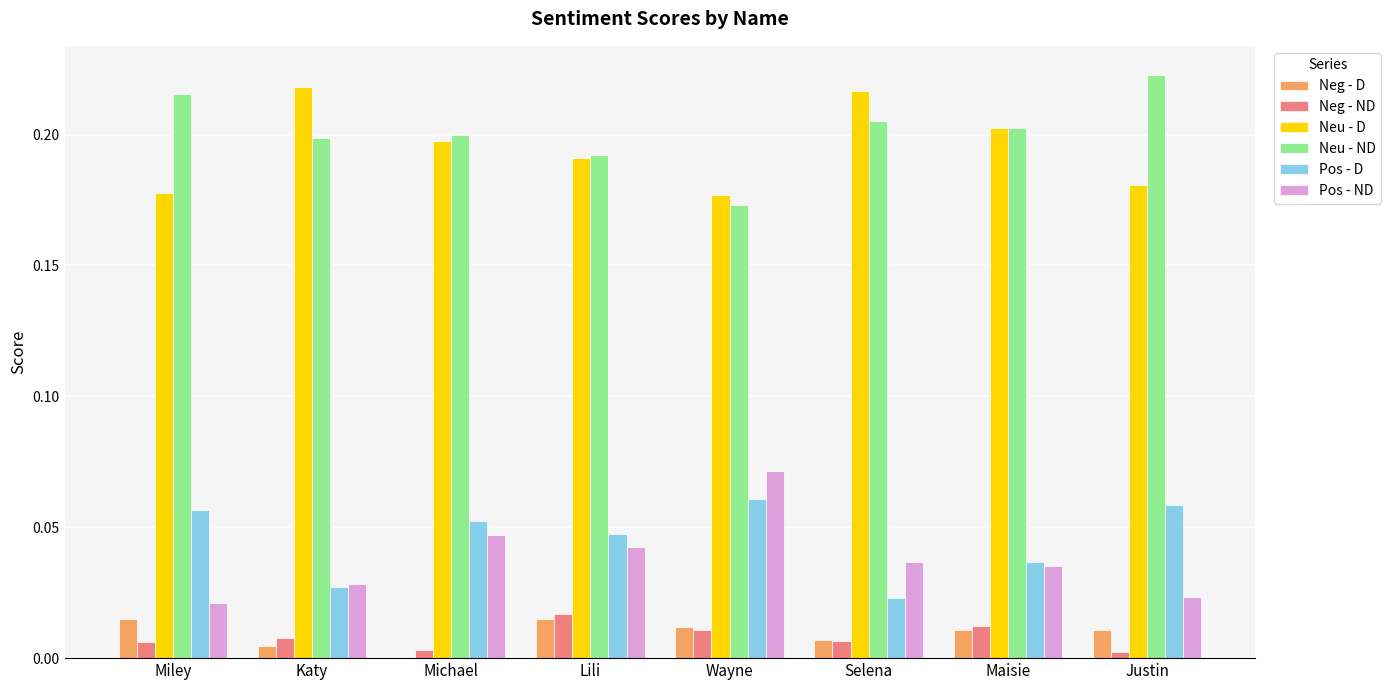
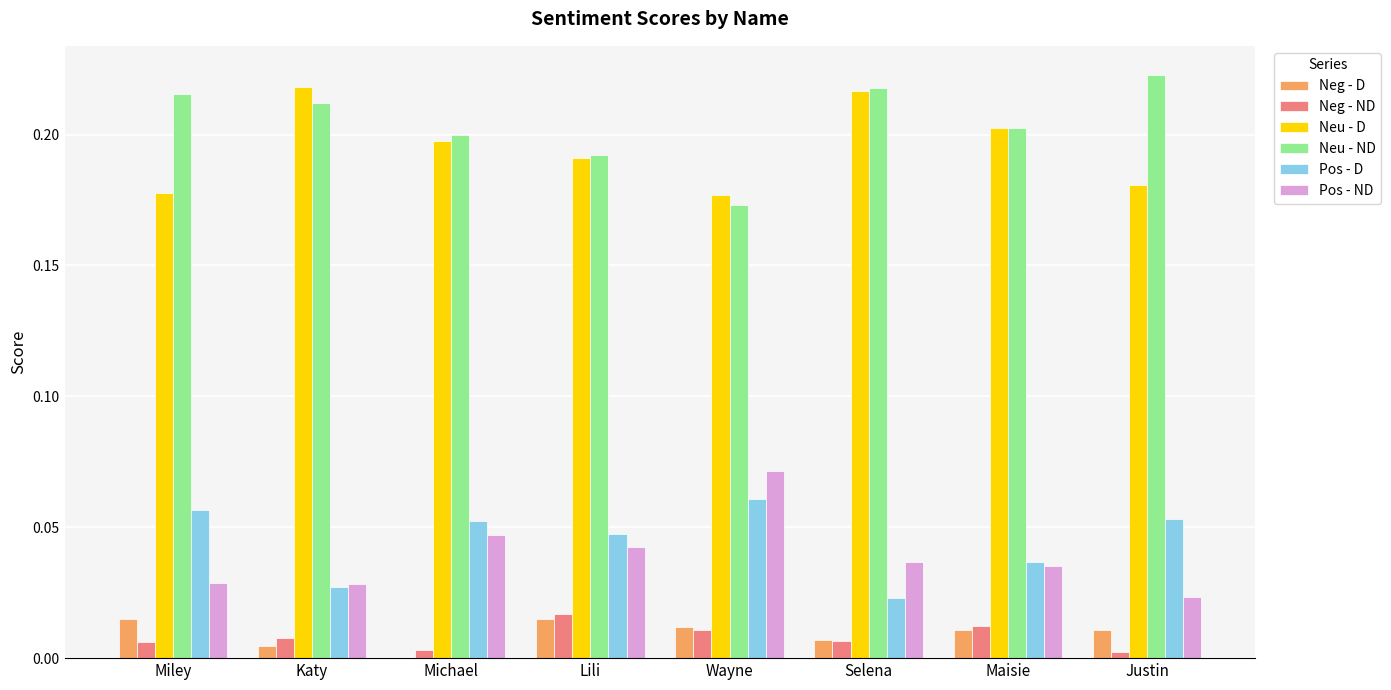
Pos - ND, Miley: 0.021 -> 0.029
Neu - ND, Katy: 0.199 -> 0.212
Neu - ND, Selena: 0.205 -> 0.218
Pos - D, Justin: 0.058 -> 0.053
